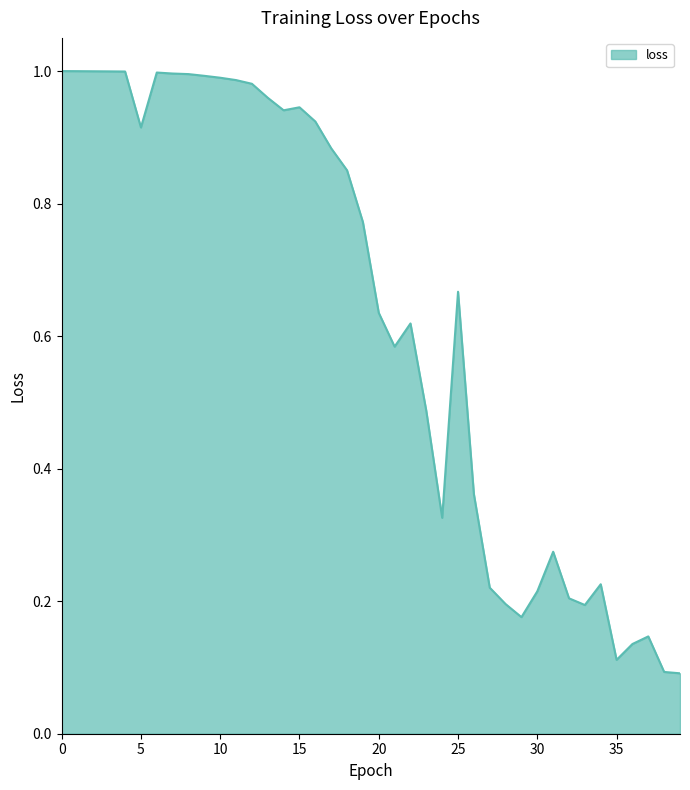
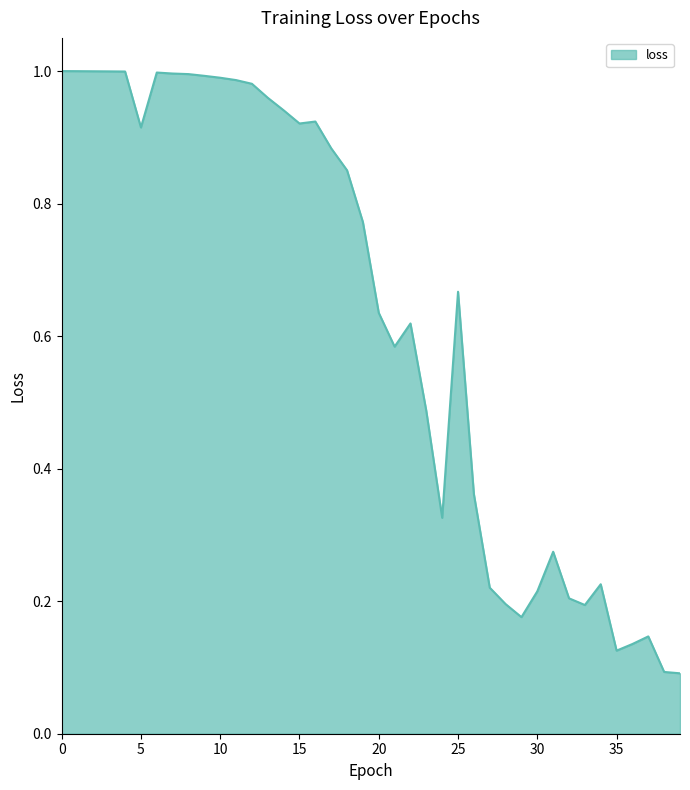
15: 0.95 -> 0.92
35: 0.11 -> 0.13
